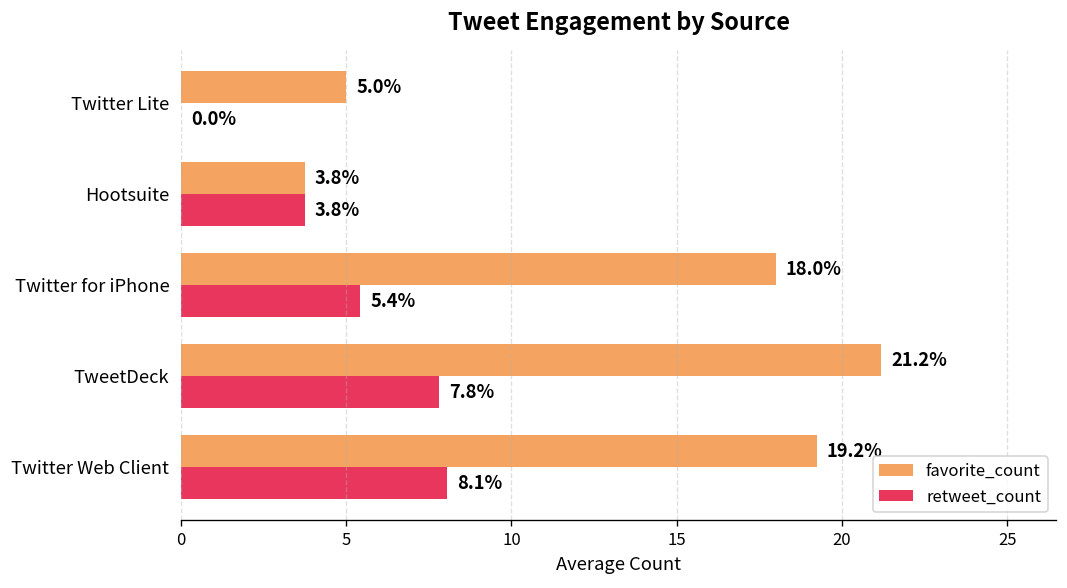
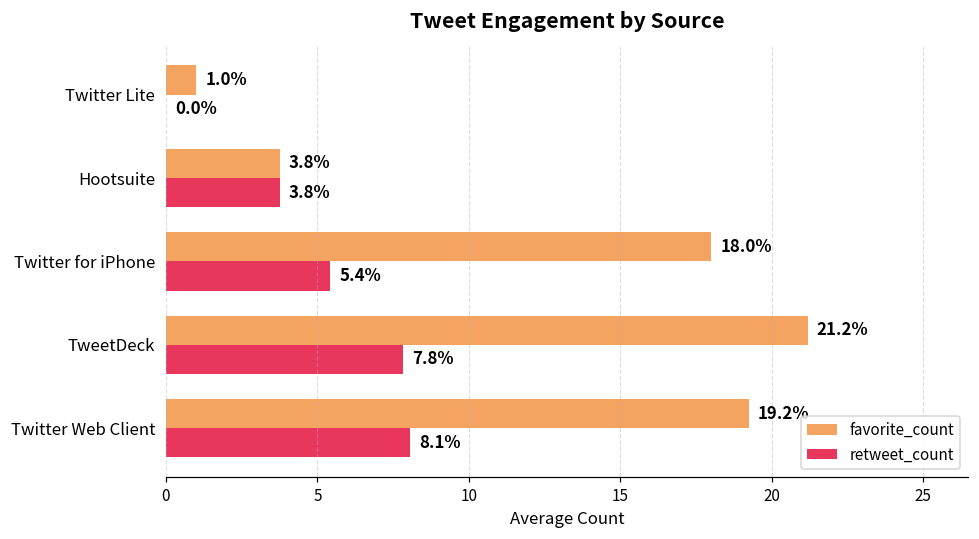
favorite_count, Twitter Lite: 5.0% -> 1.0%
